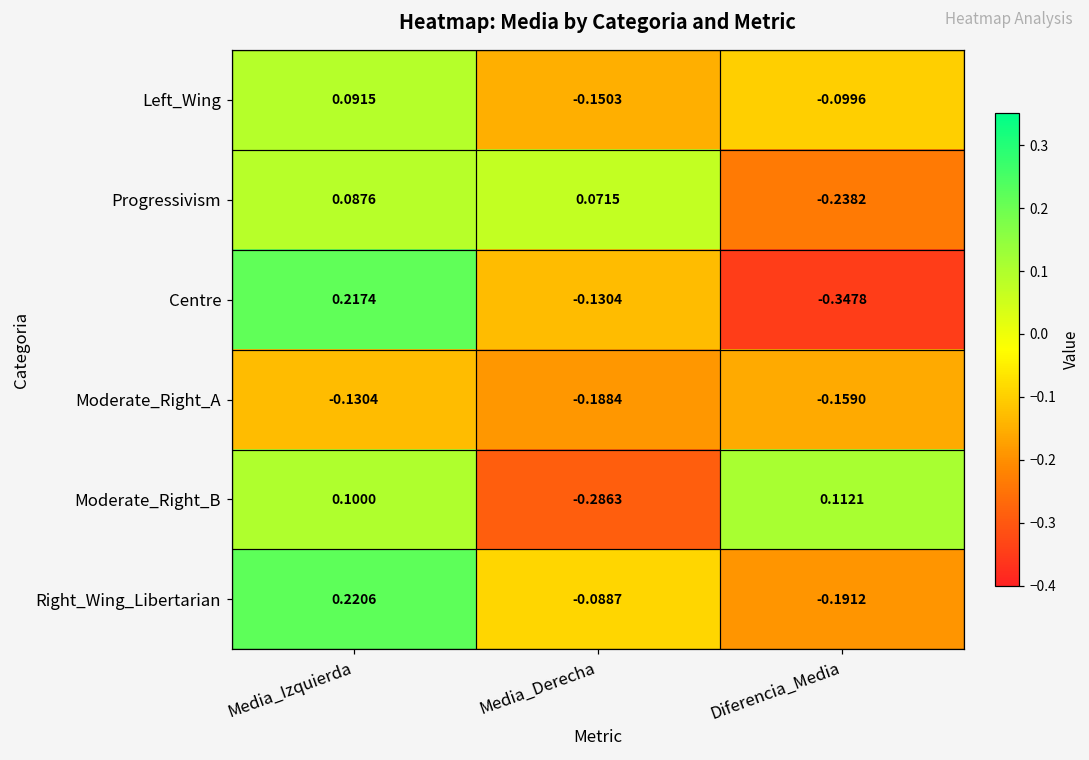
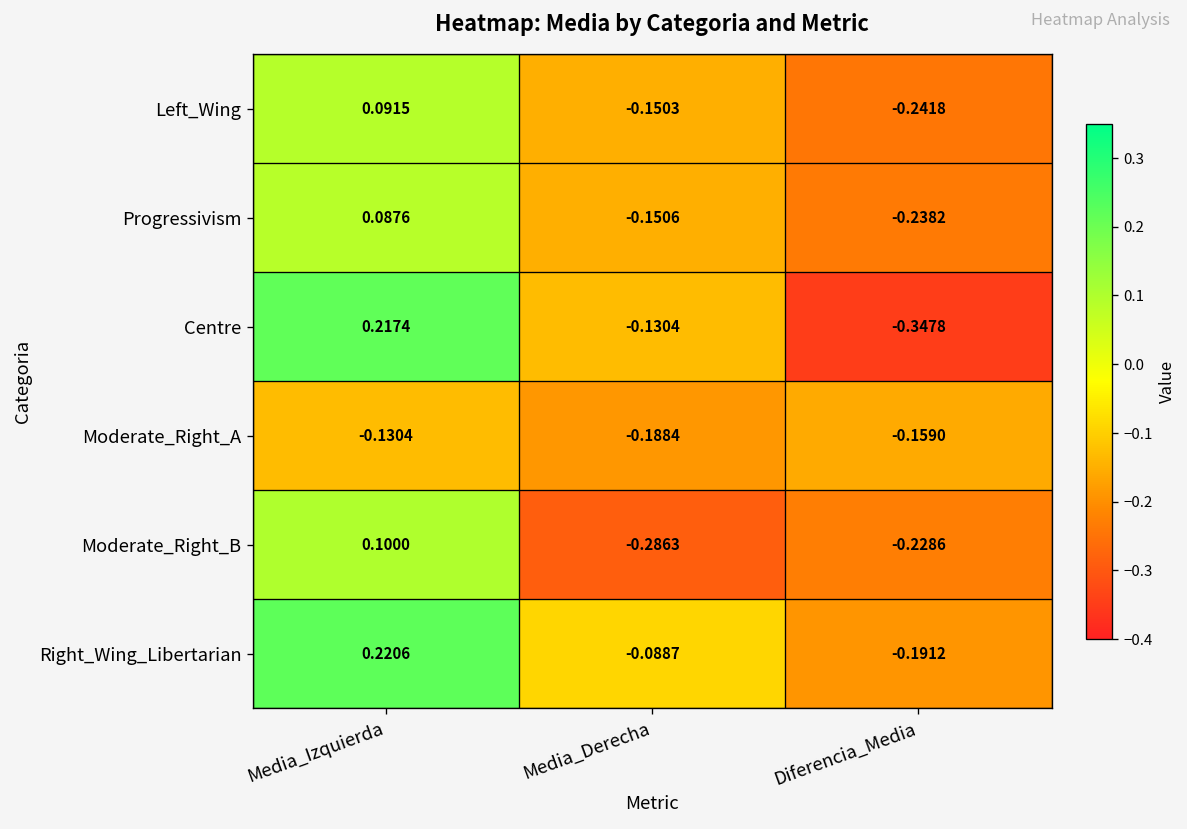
Left_Wing, Diferencia_Media: -0.0996 -> -0.2418
Progressivism, Media_Derecha: 0.0715 -> -0.1506
Moderate_Right_B, Diferencia_Media: 0.1121 -> -0.2286
